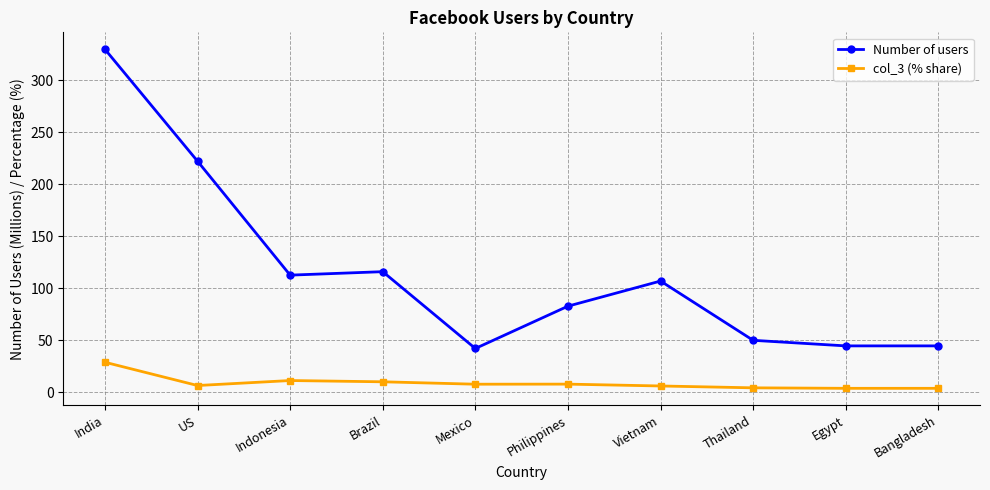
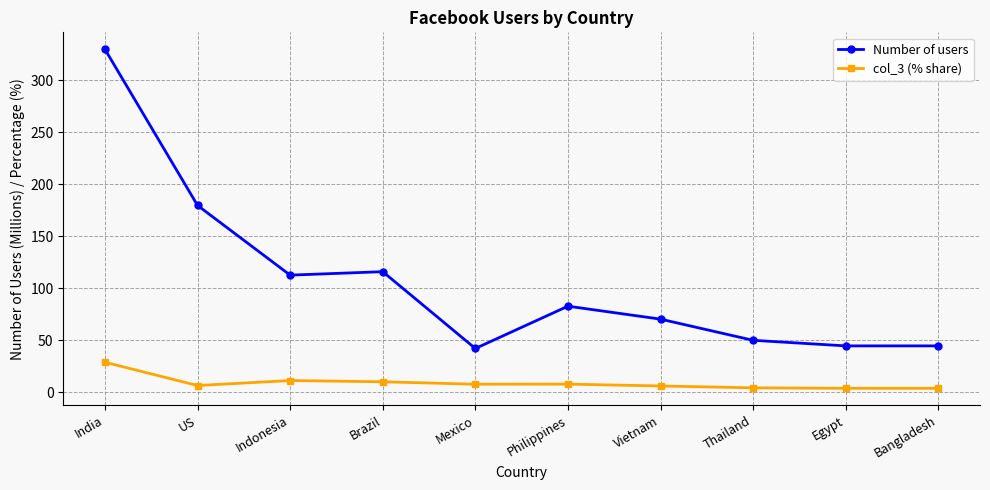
Number of users, US: 222 -> 180
Number of users, Vietnam: 107 -> 70
